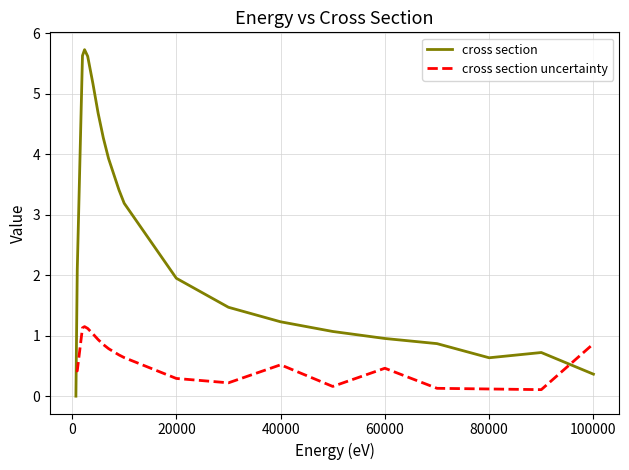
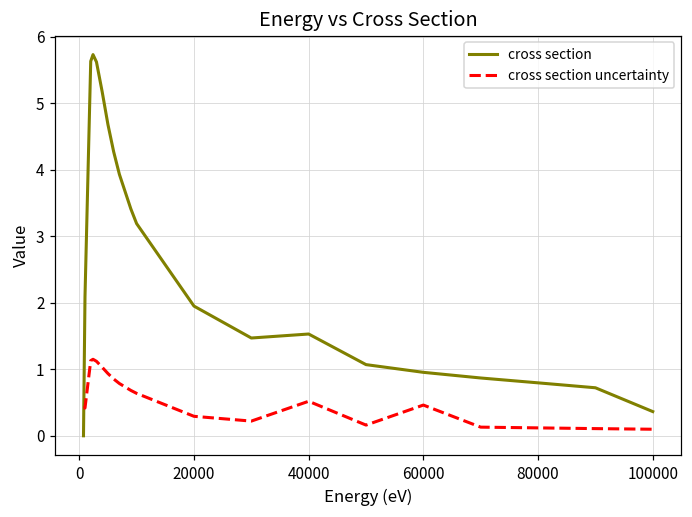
cross section, 40000: 1.2 -> 1.5
cross section, 80000: 0.6 -> 0.8
cross section uncertainty, 100000: 0.9 -> 0.1
